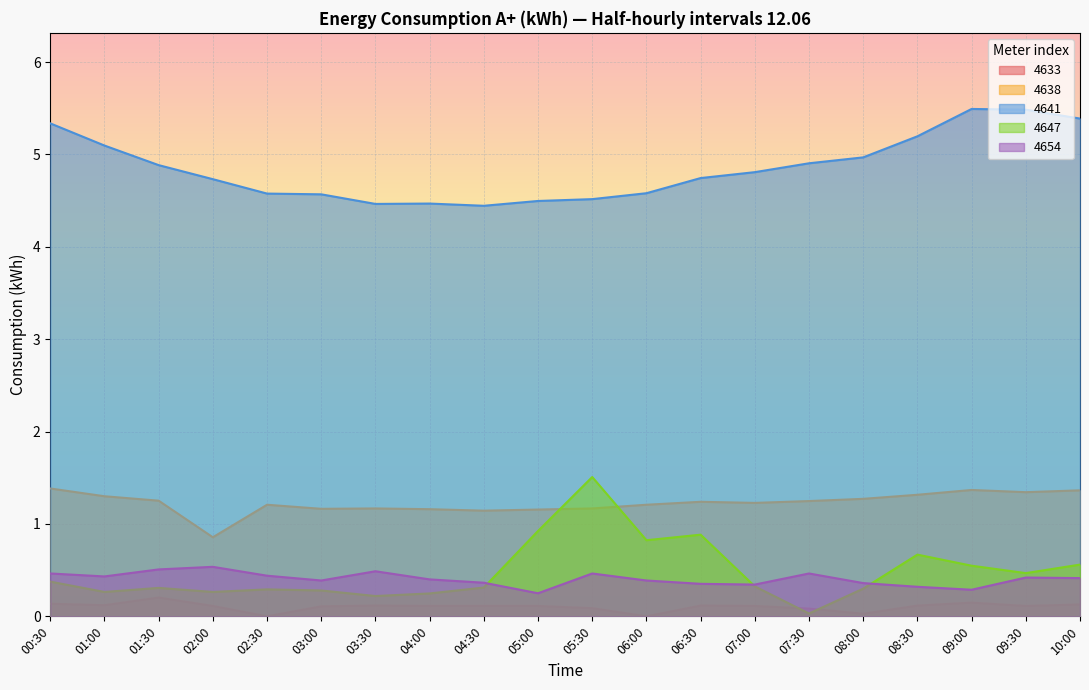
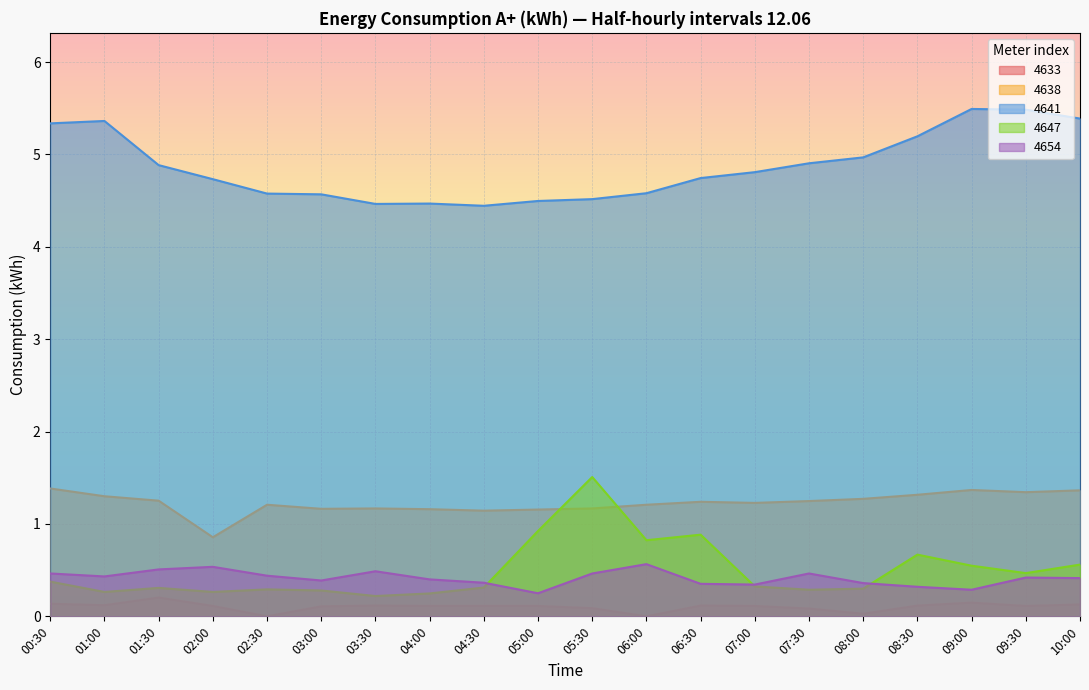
4641, 01:00: 5.1 -> 5.4
4654, 06:00: 0.4 -> 0.6
4647, 07:30: 0.0 -> 0.3
